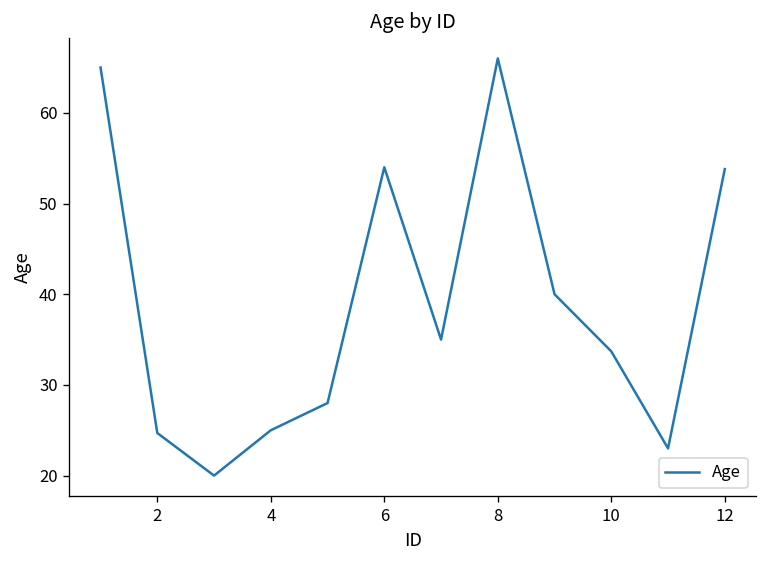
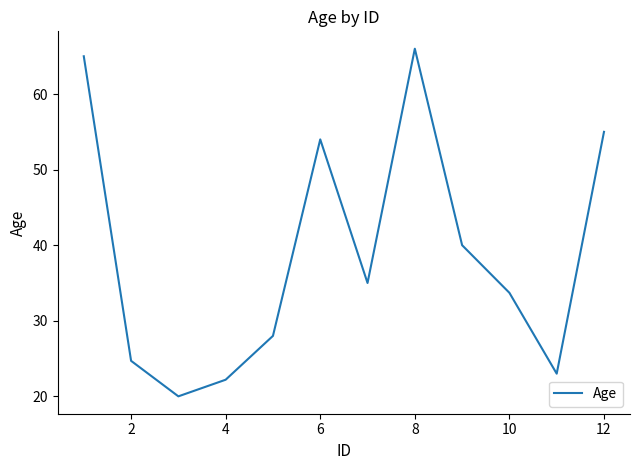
4: 25 -> 22
12: 54 -> 55
